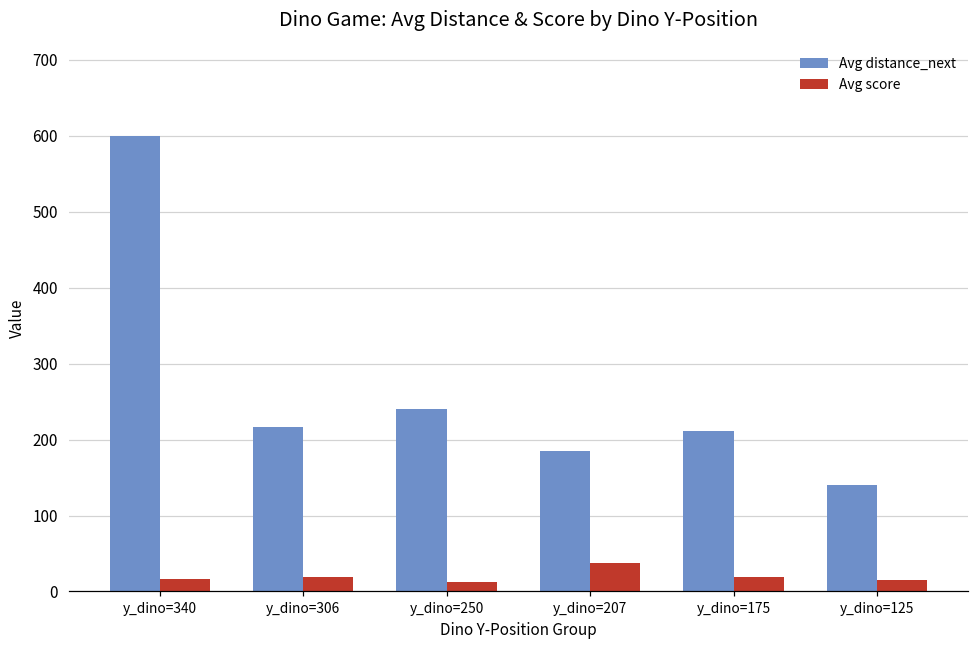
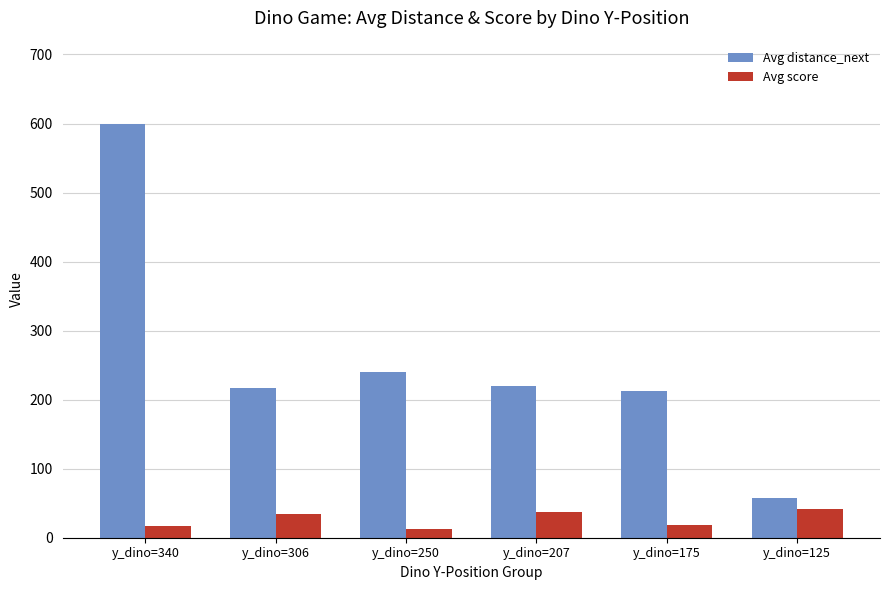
Avg score, y_dino=306: 20 -> 40
Avg distance_next, y_dino=207: 190 -> 220
Avg distance_next, y_dino=125: 140 -> 60
Avg score, y_dino=125: 20 -> 40
